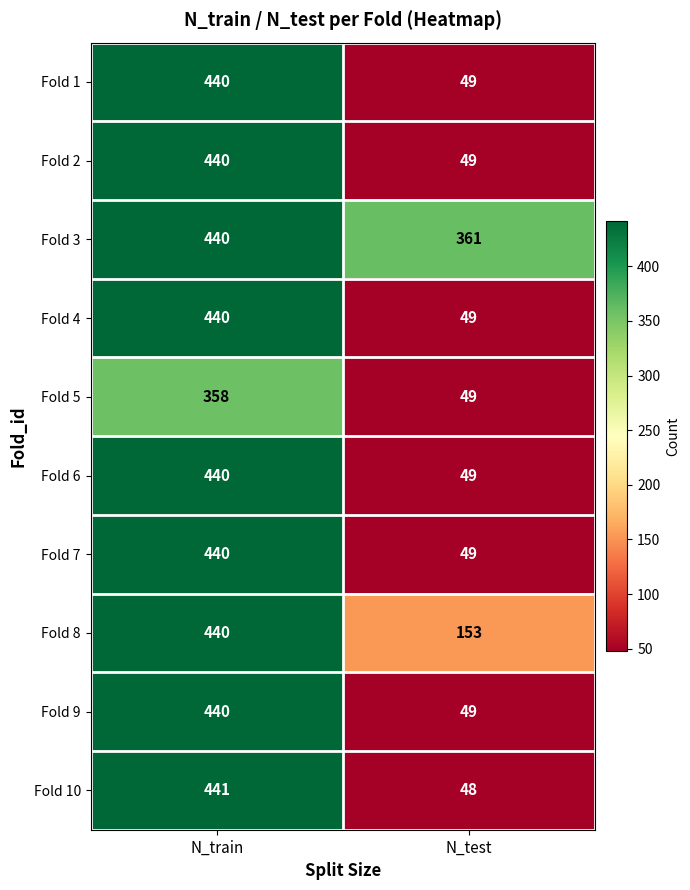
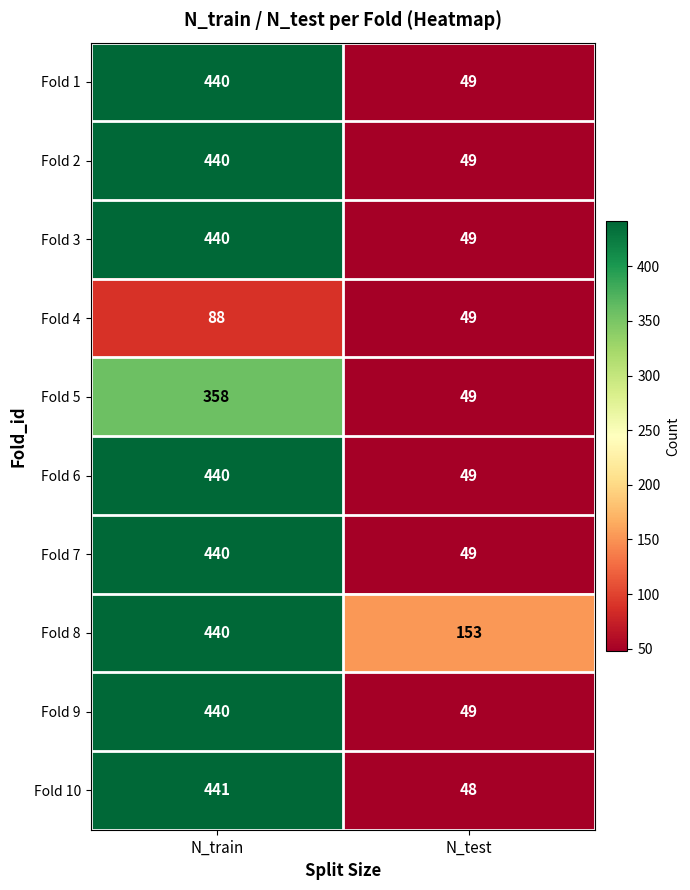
Fold 3, N_test: 361 -> 49
Fold 4, N_train: 440 -> 88
